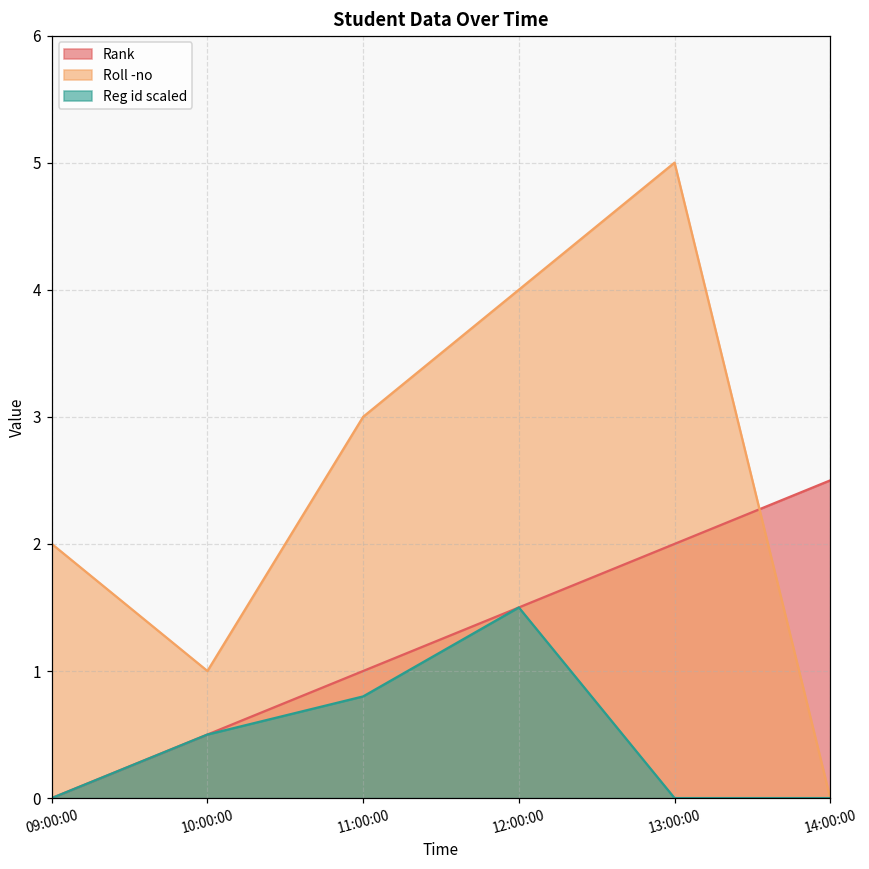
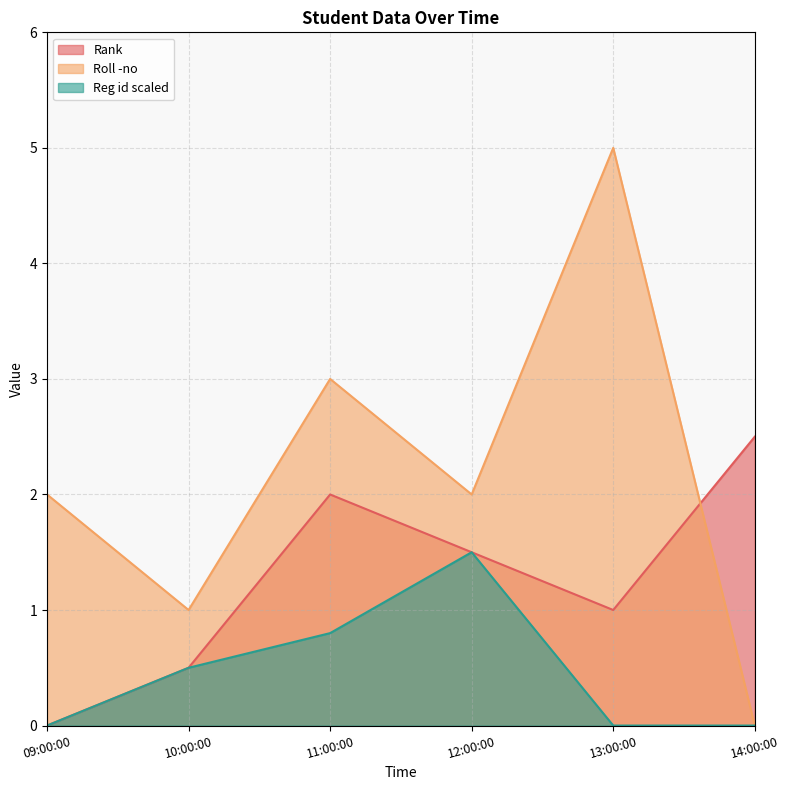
Rank, 11:00:00: 1 -> 2
Roll -no, 12:00:00: 4 -> 2
Rank, 13:00:00: 2 -> 1
